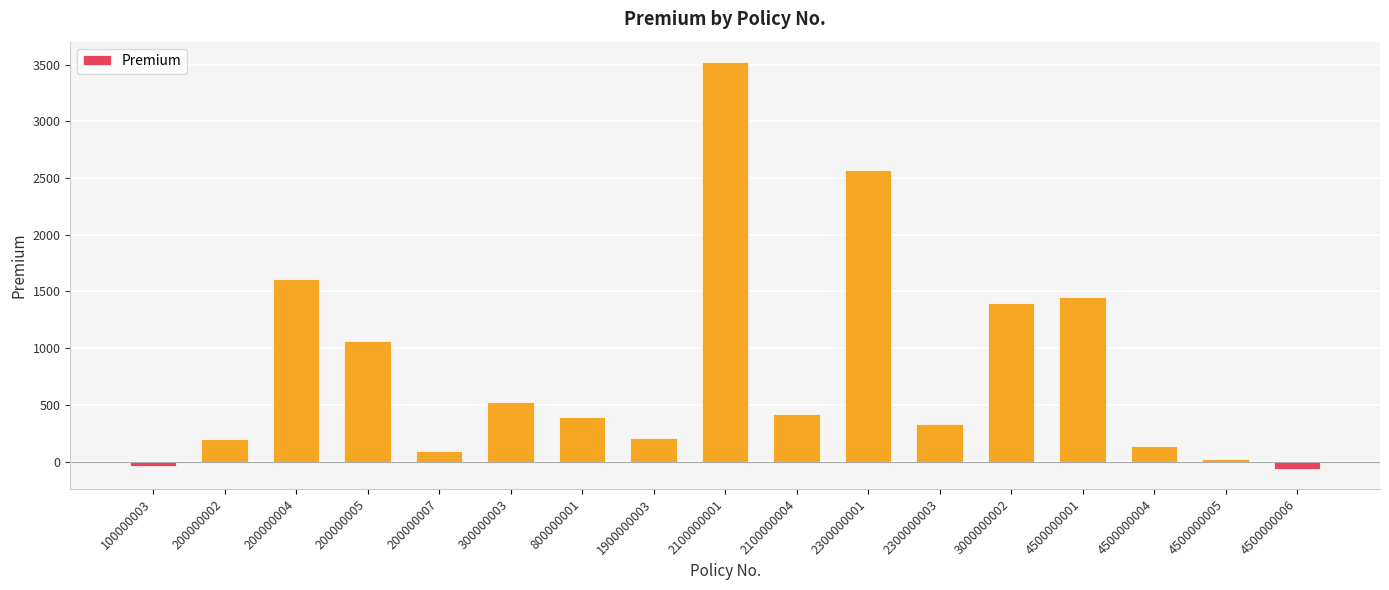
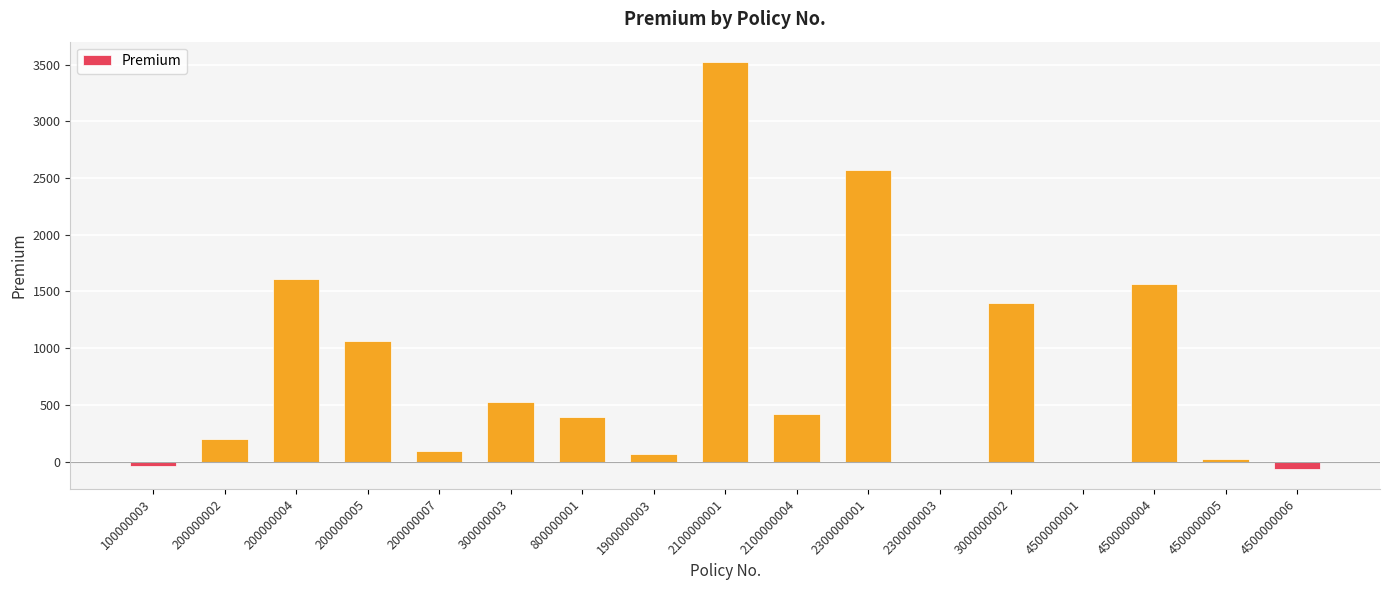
1900000003: 200 -> 70
2300000003: 330 -> 0
4500000001: 1450 -> 0
4500000004: 130 -> 1560
